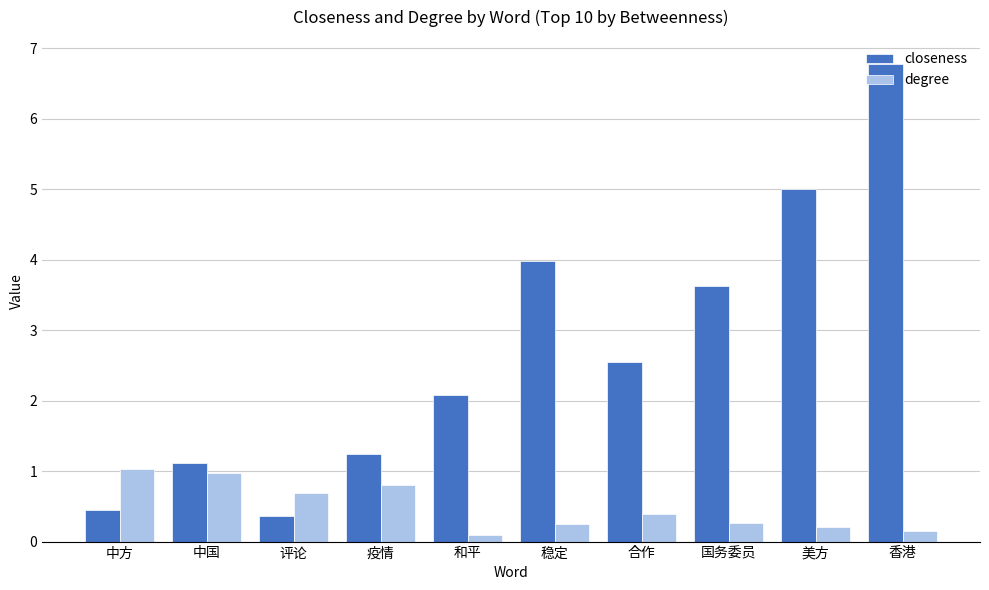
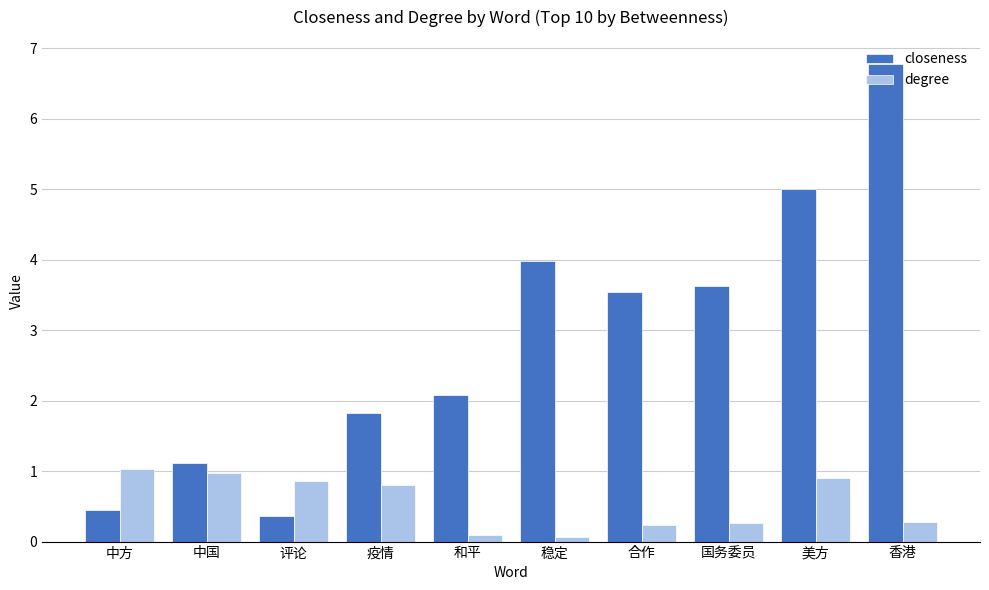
degree, 评论: 0.7 -> 0.9
closeness, 疫情: 1.2 -> 1.8
degree, 稳定: 0.2 -> 0.1
closeness, 合作: 2.5 -> 3.5
degree, 合作: 0.4 -> 0.2
degree, 美方: 0.2 -> 0.9
degree, 香港: 0.1 -> 0.3
